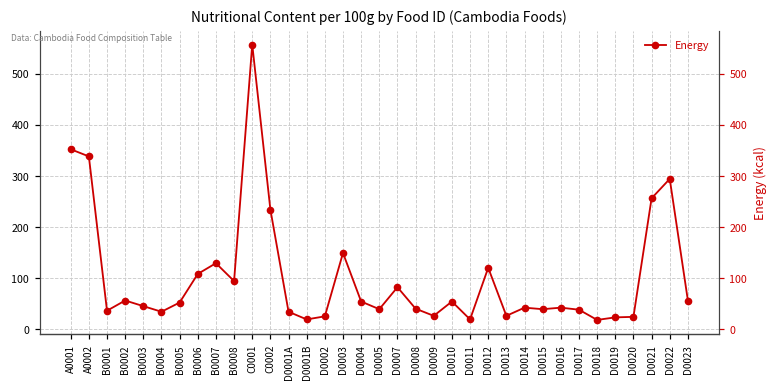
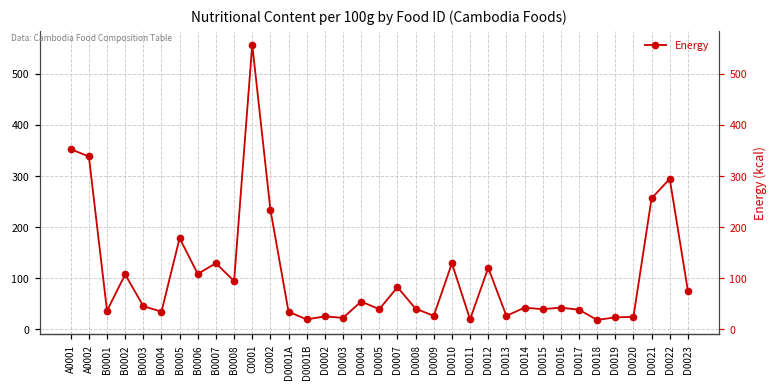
B0002: 60 -> 110
B0005: 50 -> 180
D0003: 150 -> 20
D0010: 50 -> 130
D0023: 60 -> 80
